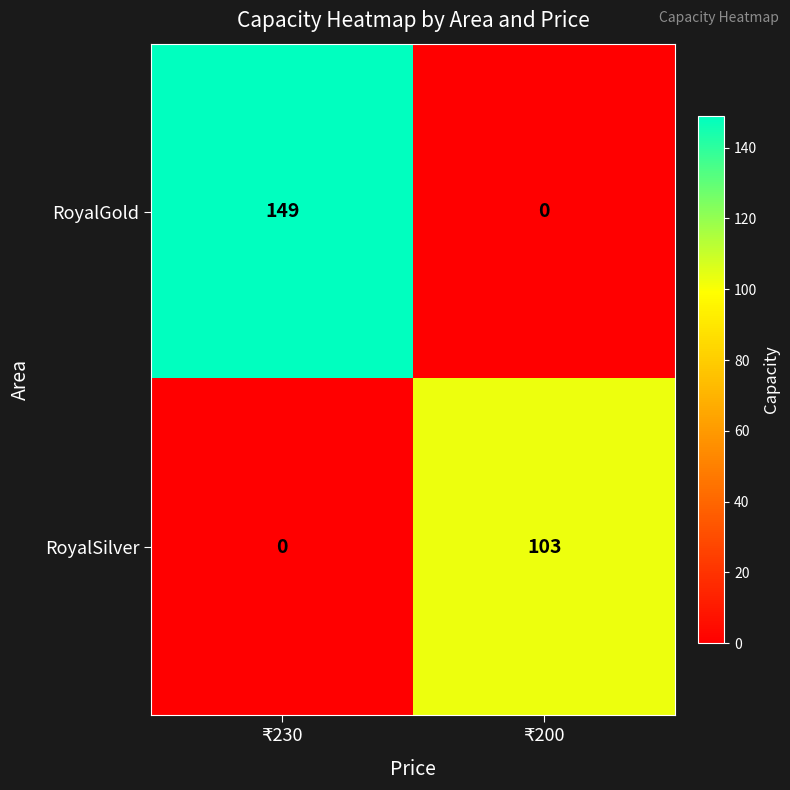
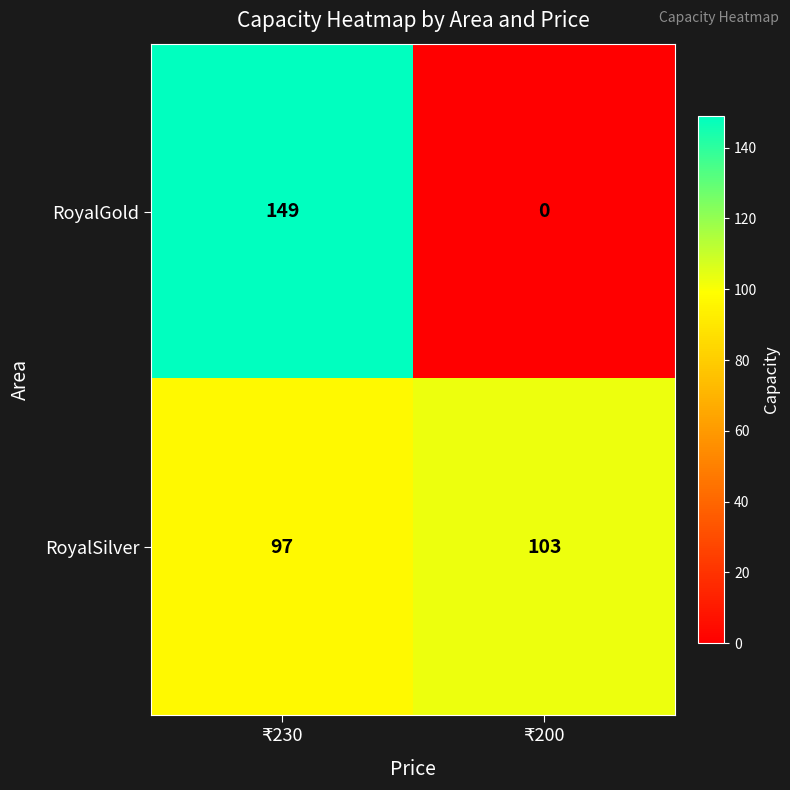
RoyalSilver, ₹230: 0 -> 97
